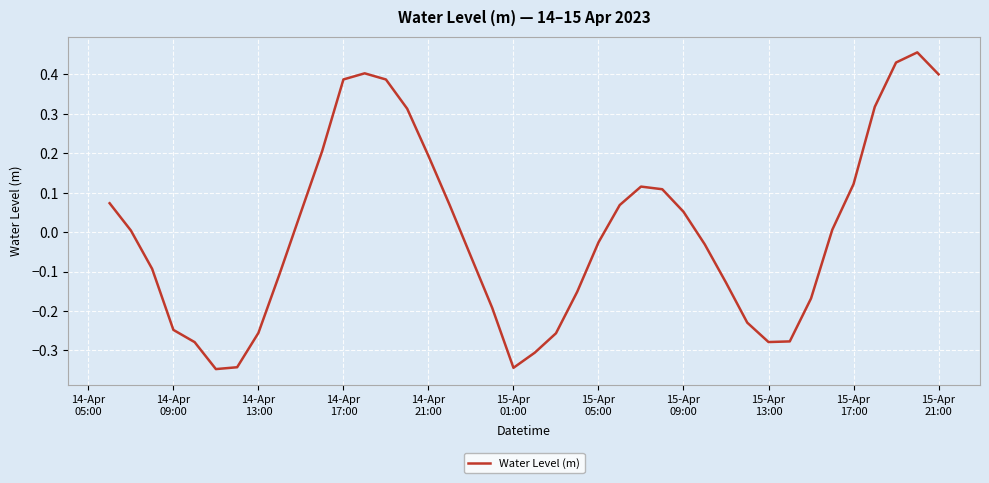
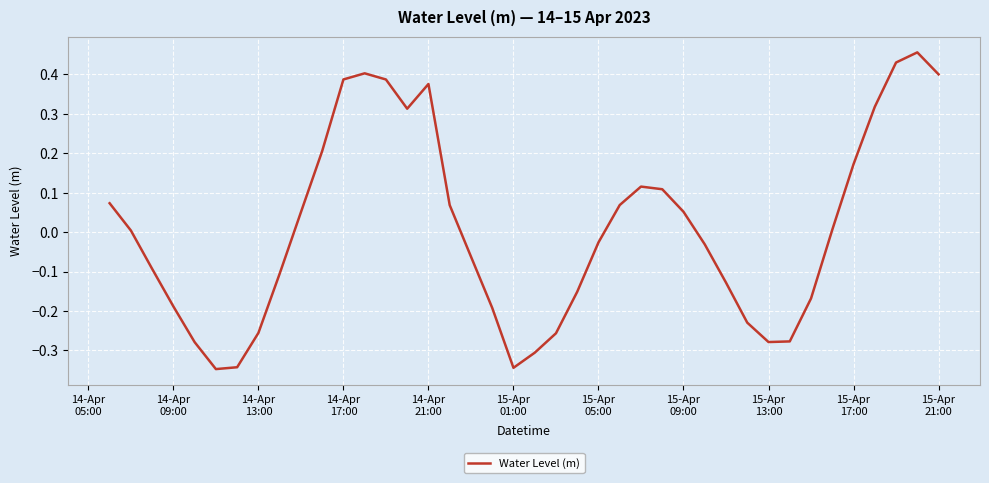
14-Apr 09:00: -0.25 -> -0.19
14-Apr 21:00: 0.19 -> 0.38
15-Apr 17:00: 0.12 -> 0.17
